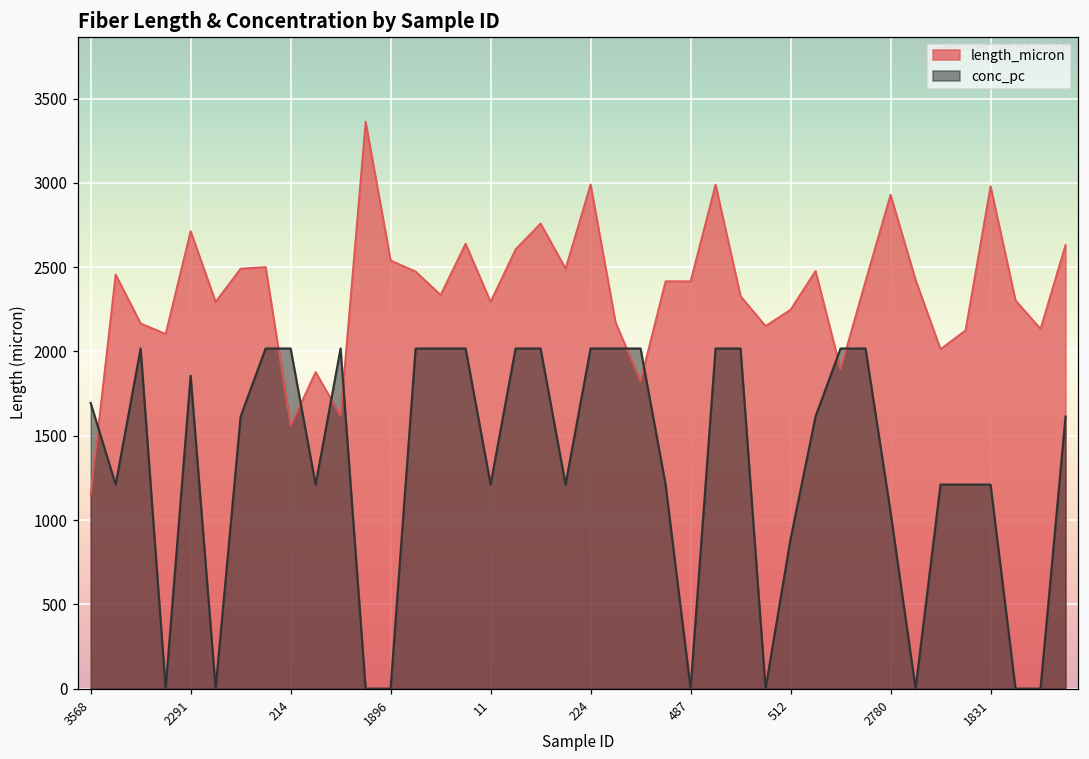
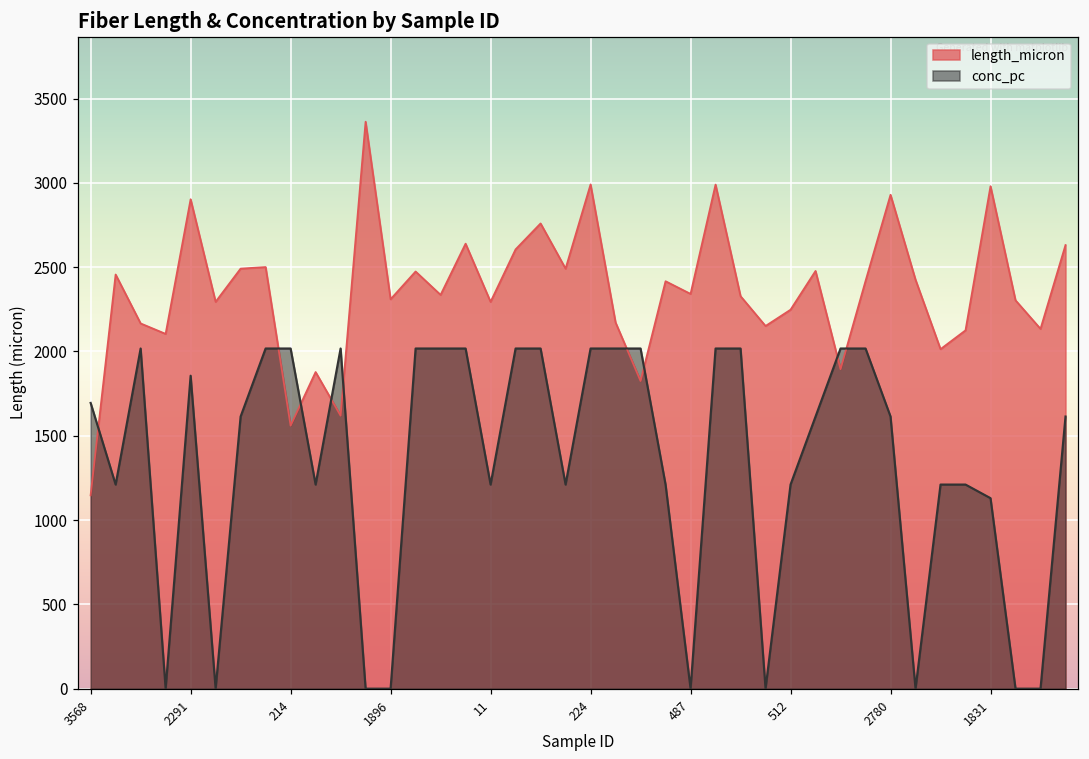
length_micron, 2291: 2710 -> 2900
length_micron, 1896: 2540 -> 2310
length_micron, 487: 2420 -> 2340
conc_pc, 512: 890 -> 1210
conc_pc, 2780: 1050 -> 1610
conc_pc, 1831: 1210 -> 1130
